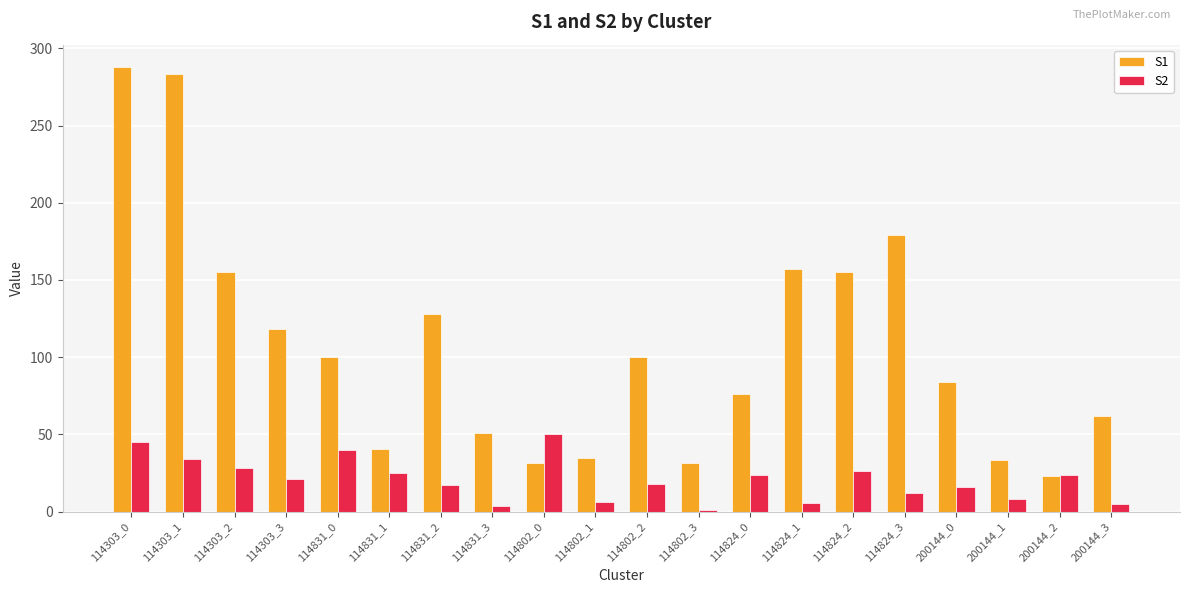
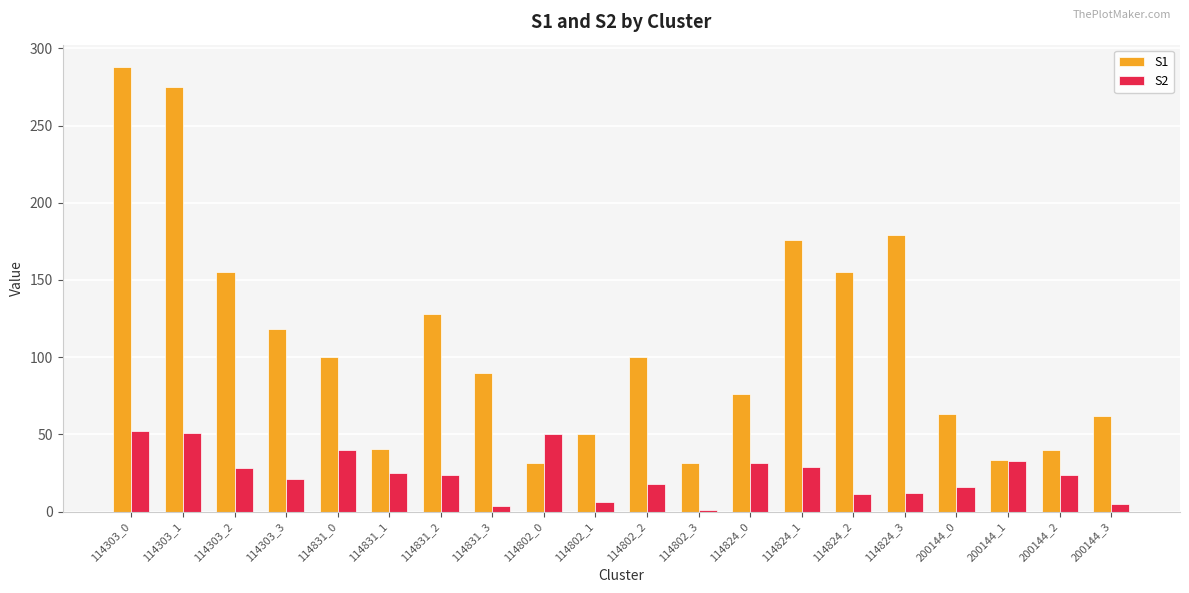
S2, 114303_0: 45 -> 52
S1, 114303_1: 284 -> 275
S2, 114303_1: 34 -> 51
S2, 114831_2: 18 -> 24
S1, 114831_3: 51 -> 90
S1, 114802_1: 35 -> 50
S2, 114824_0: 24 -> 31
S1, 114824_1: 157 -> 176
S2, 114824_1: 6 -> 29
S2, 114824_2: 26 -> 12
S1, 200144_0: 84 -> 63
S2, 200144_1: 8 -> 33
S1, 200144_2: 23 -> 40
